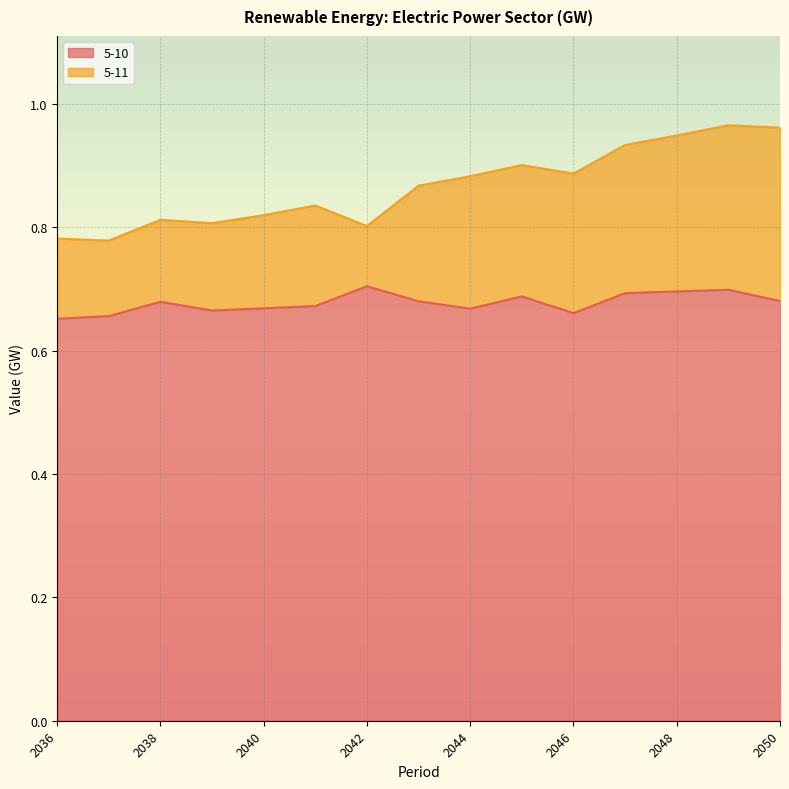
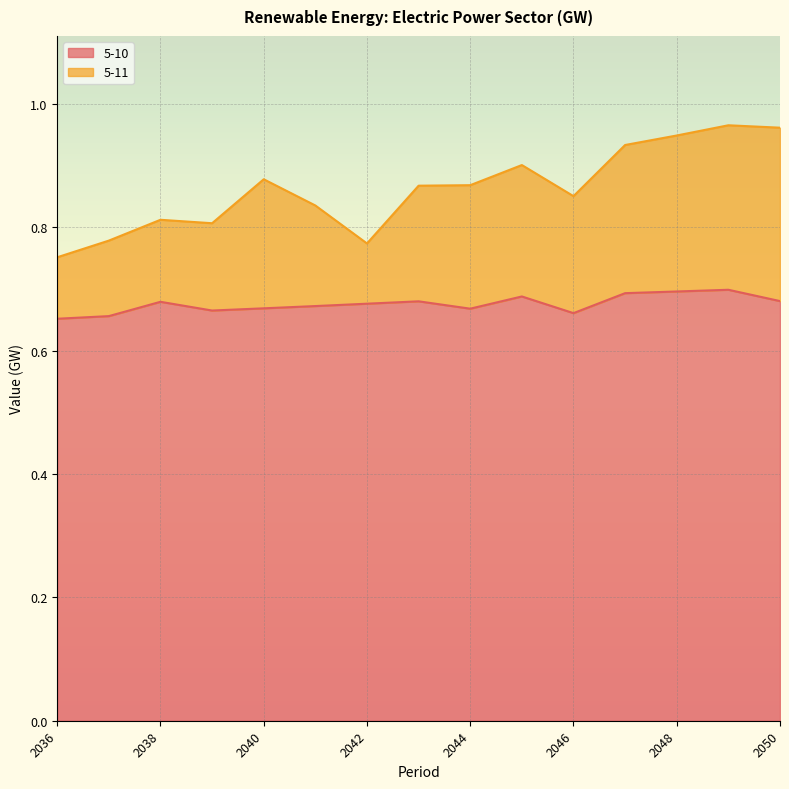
5-11, 2036: 0.13 -> 0.10
5-11, 2040: 0.15 -> 0.21
5-10, 2042: 0.70 -> 0.68
5-11, 2044: 0.21 -> 0.20
5-11, 2046: 0.23 -> 0.19
